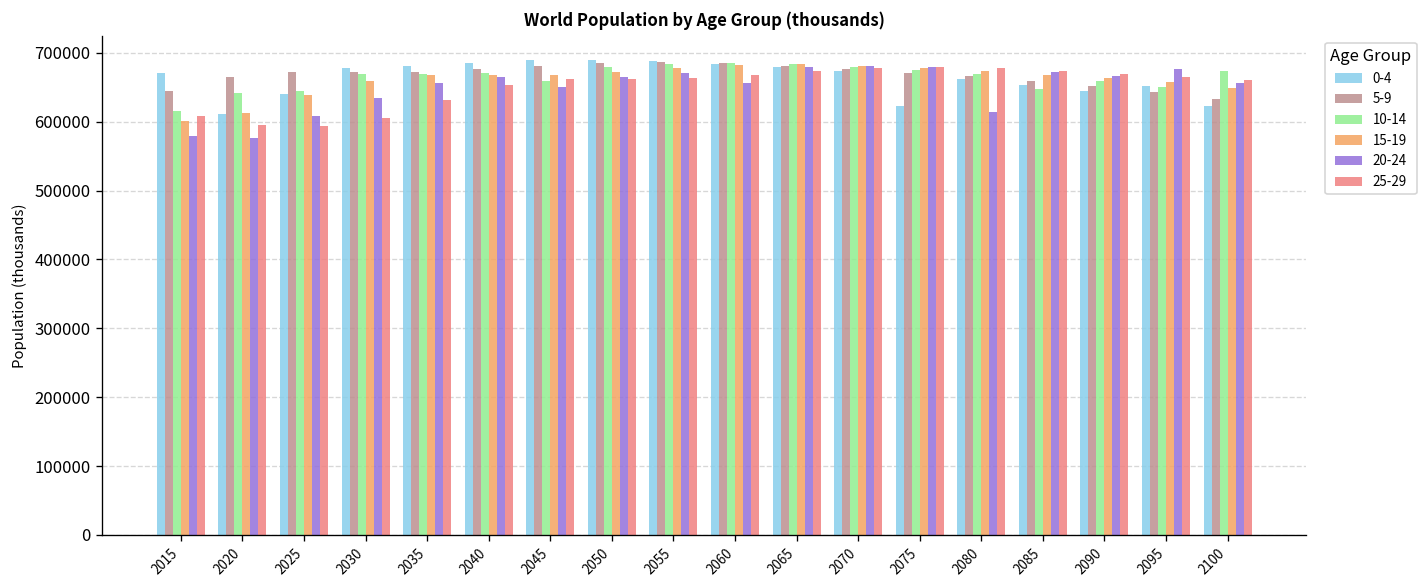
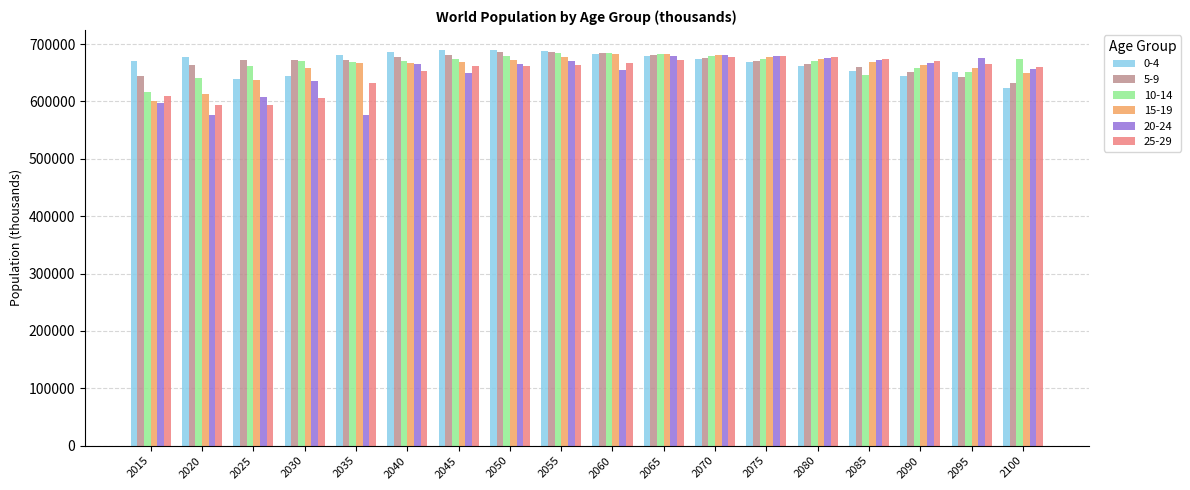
20-24, 2015: 580000 -> 600000
0-4, 2020: 610000 -> 680000
10-14, 2025: 650000 -> 660000
0-4, 2030: 680000 -> 650000
20-24, 2035: 660000 -> 580000
10-14, 2045: 660000 -> 670000
0-4, 2075: 620000 -> 670000
20-24, 2080: 610000 -> 680000
